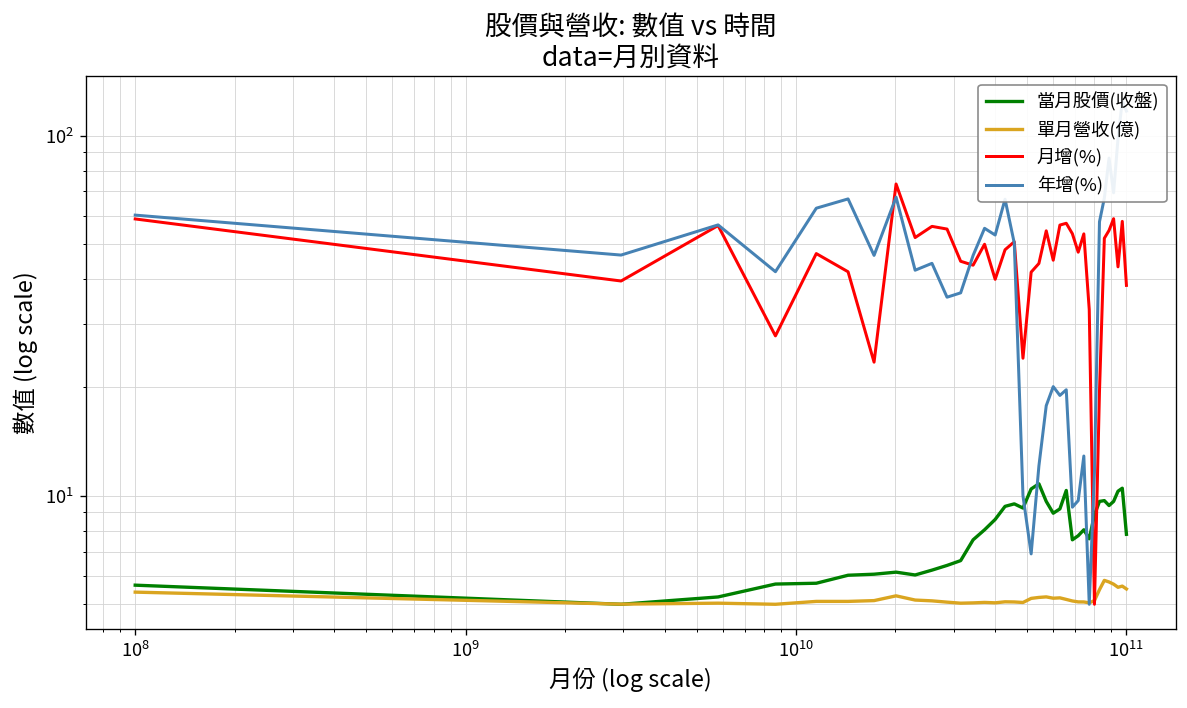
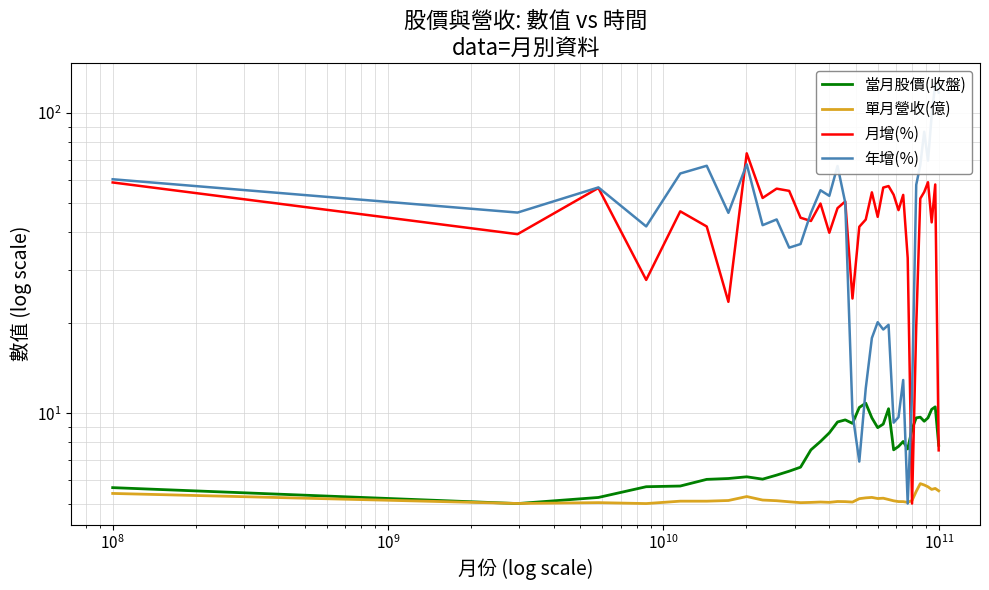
月增(%), 10^11: 38 -> 7.5
